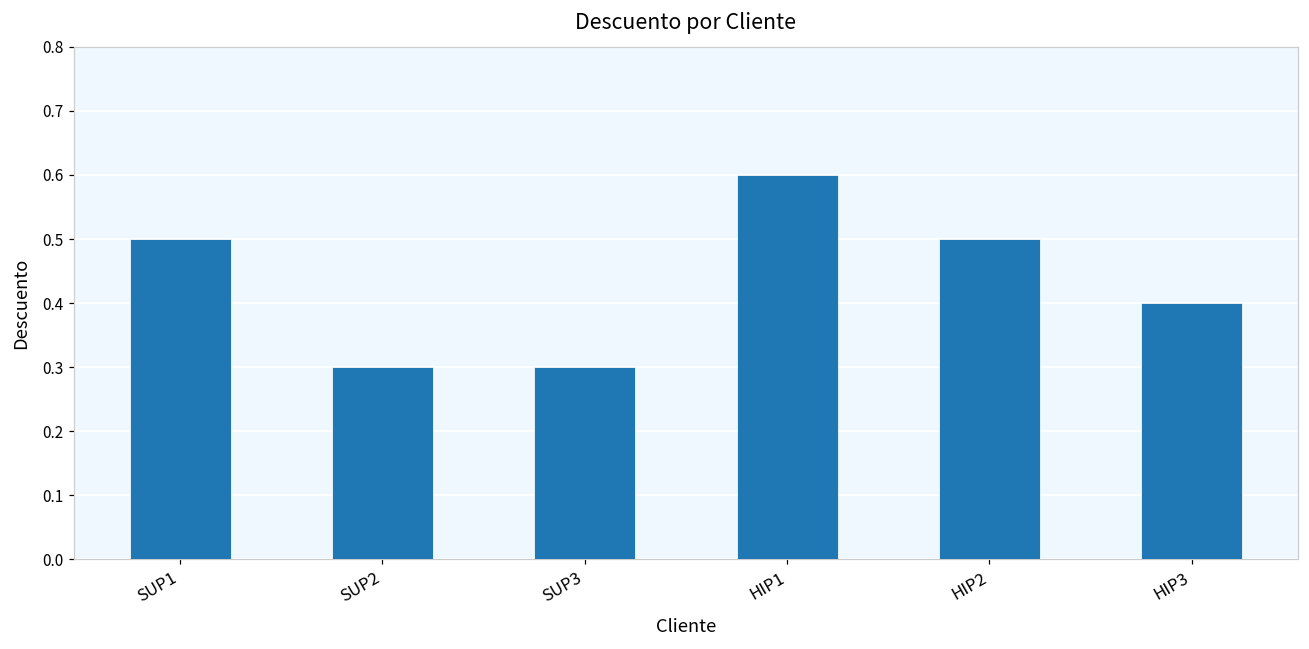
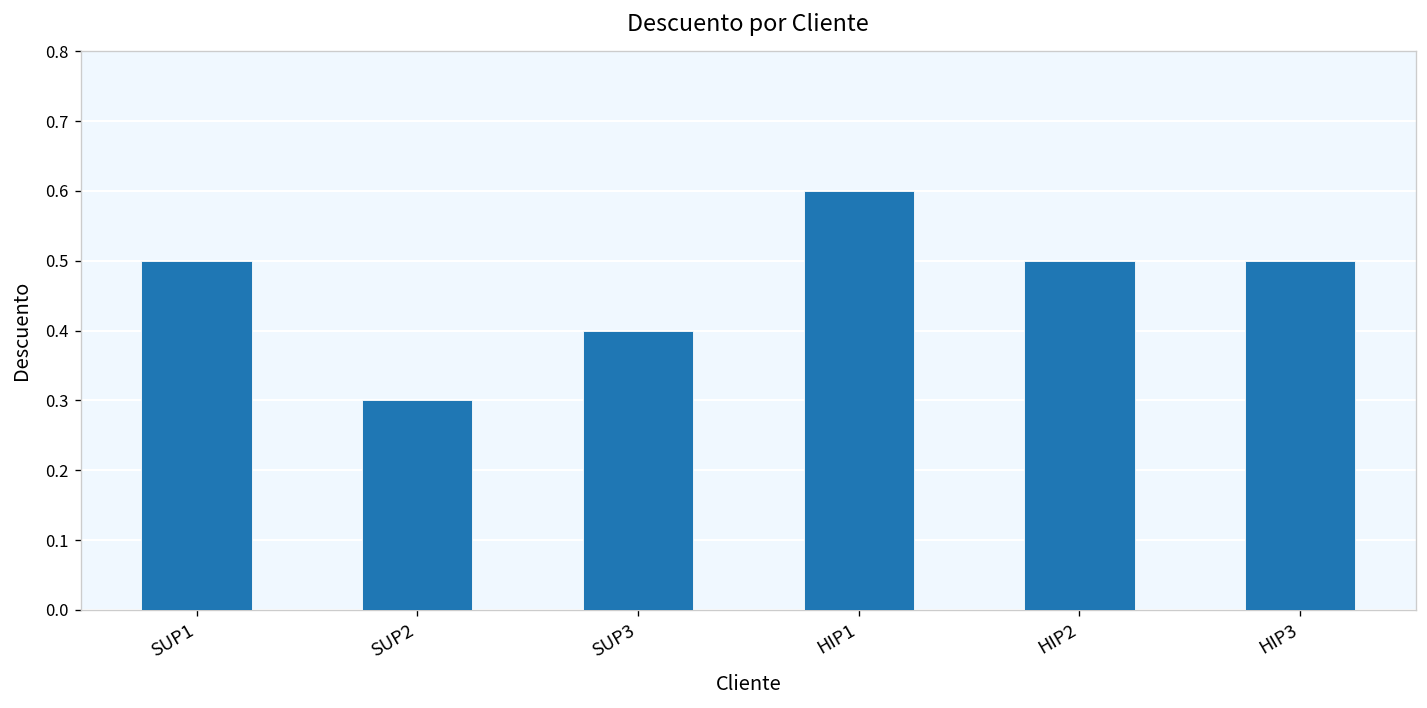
SUP3: 0.3 -> 0.4
HIP3: 0.4 -> 0.5
